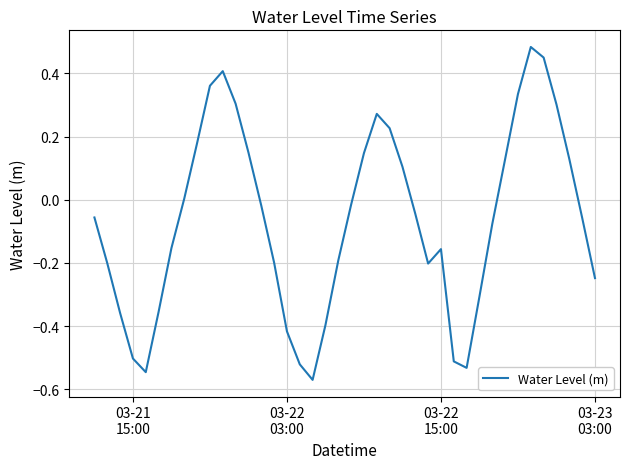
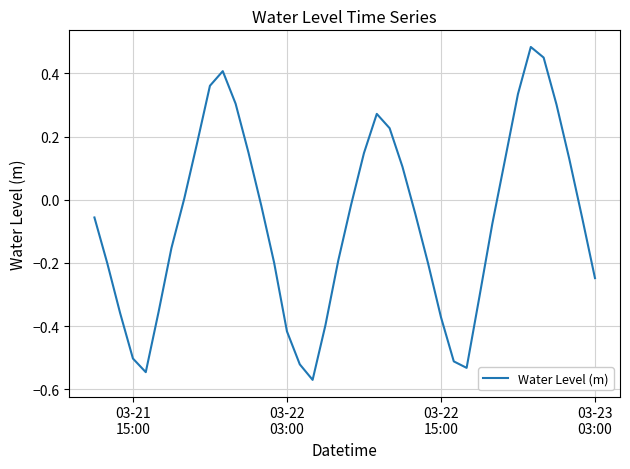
03-22 15:00: -0.16 -> -0.37
